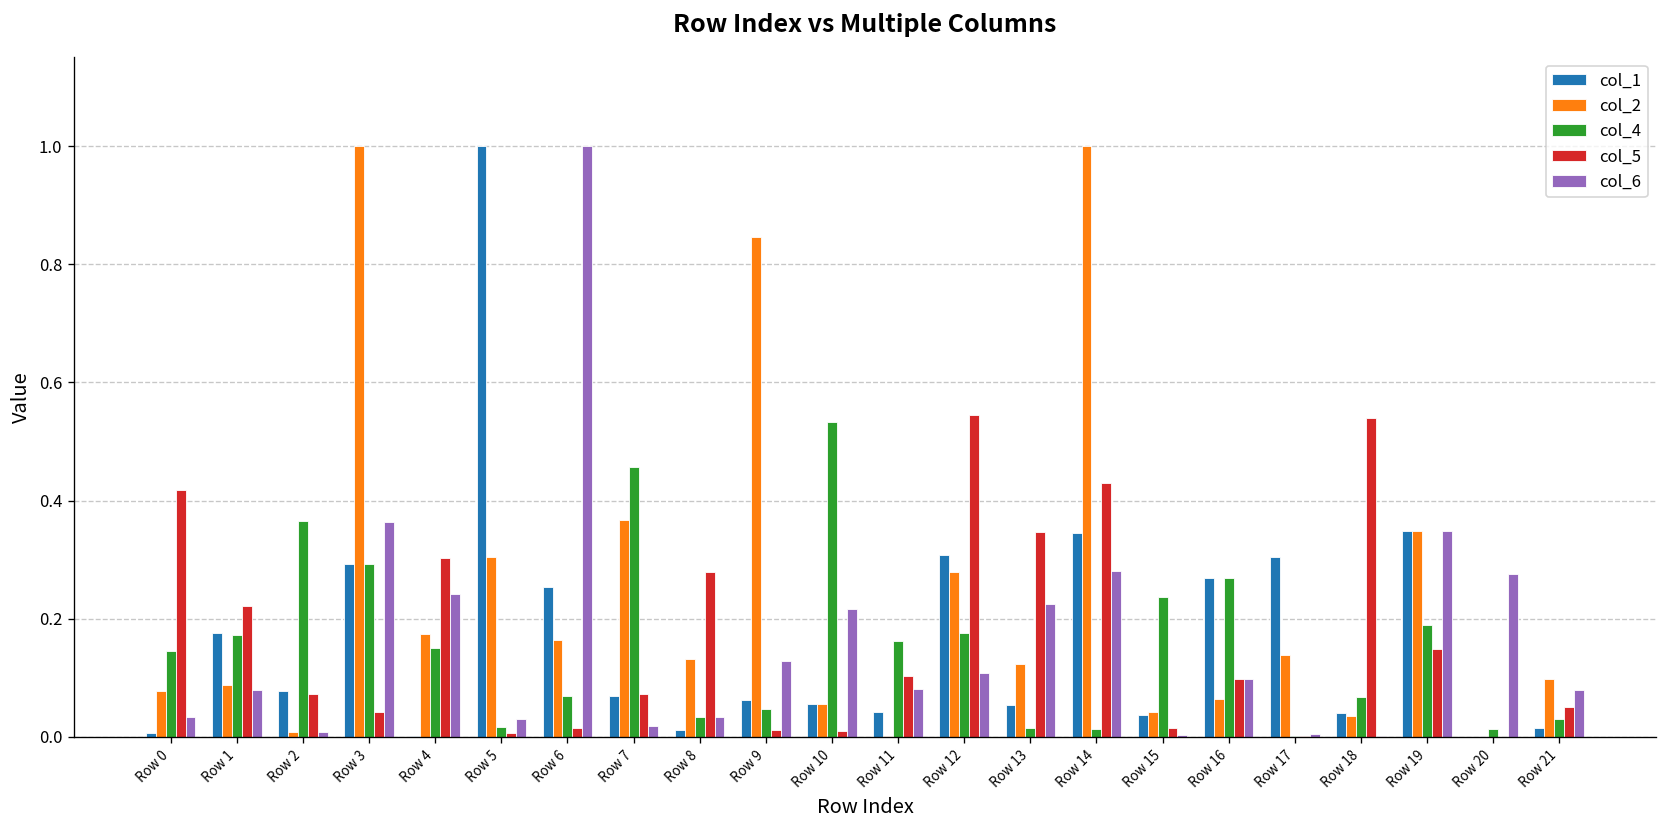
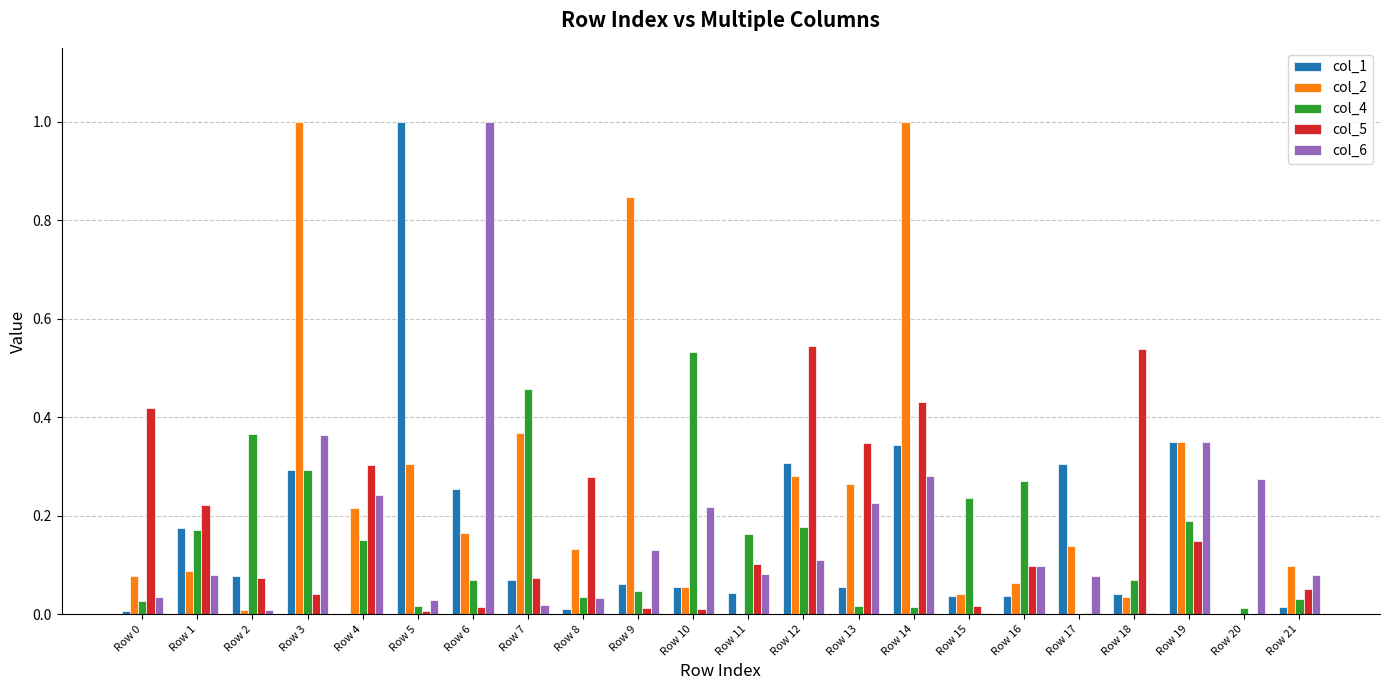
col_4, Row 0: 0.15 -> 0.03
col_2, Row 4: 0.17 -> 0.22
col_2, Row 13: 0.12 -> 0.26
col_1, Row 16: 0.27 -> 0.04
col_6, Row 17: 0.00 -> 0.08
